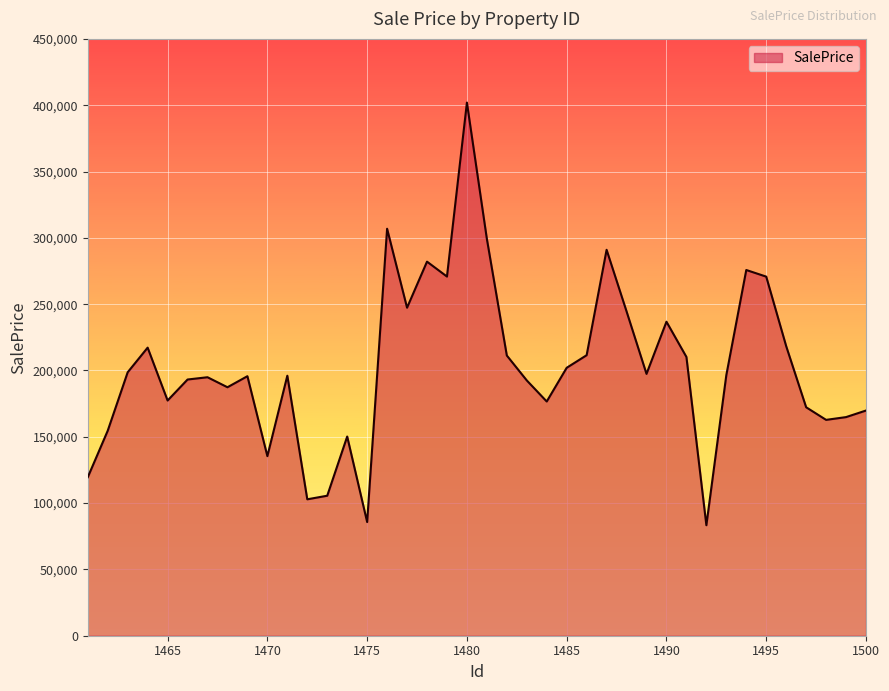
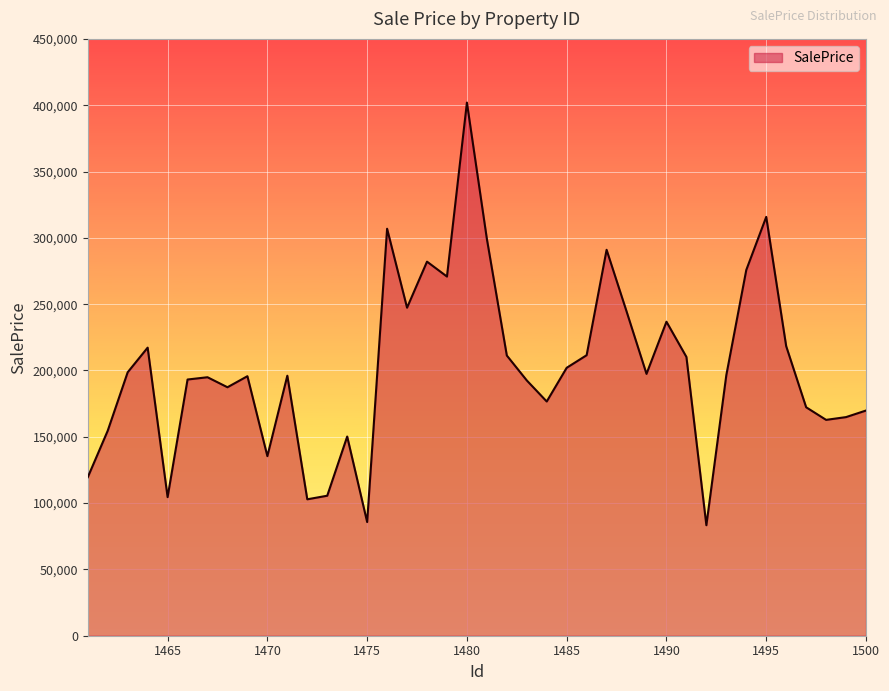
1465: 177,000 -> 104,000
1495: 271,000 -> 316,000
